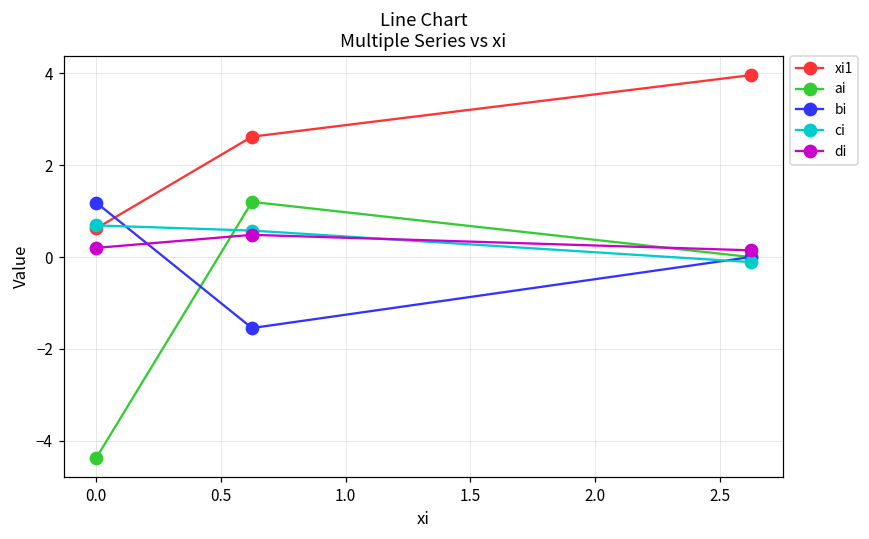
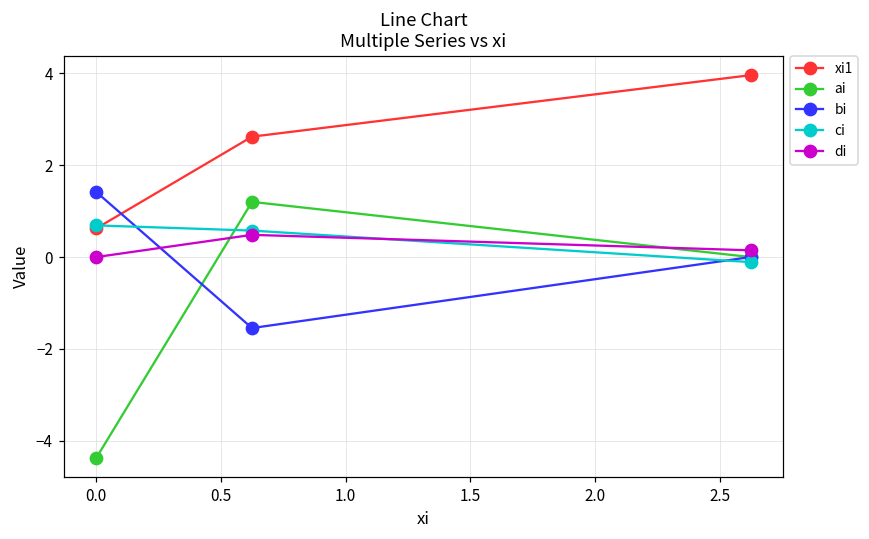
bi, 0.0: 1.2 -> 1.4
di, 0.0: 0.2 -> 0.0
